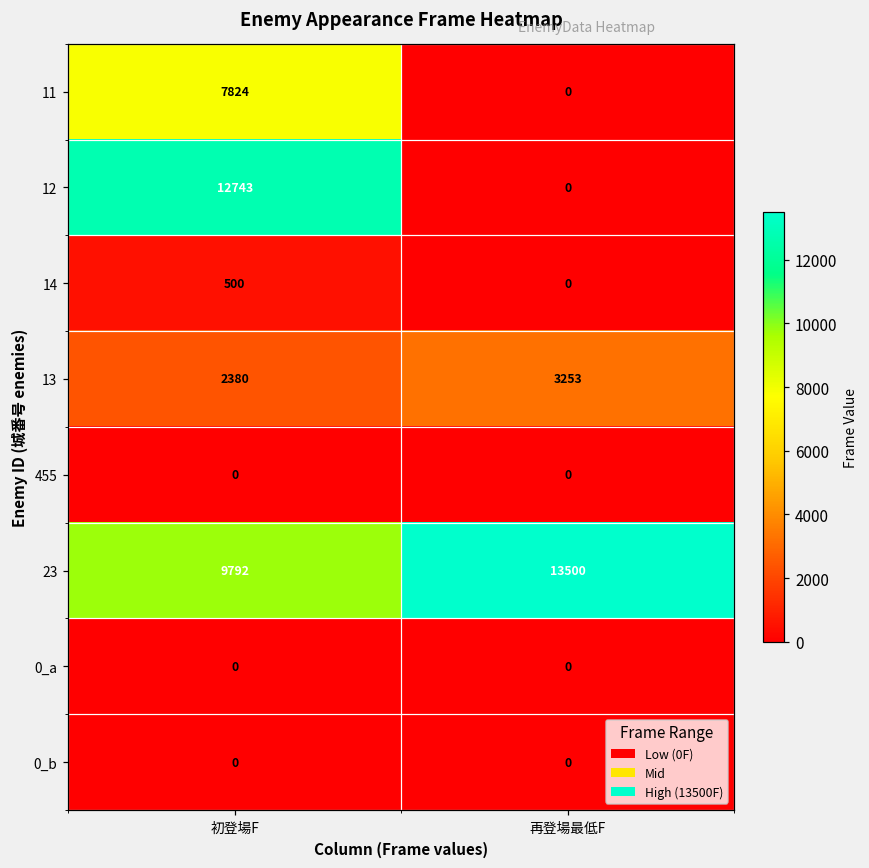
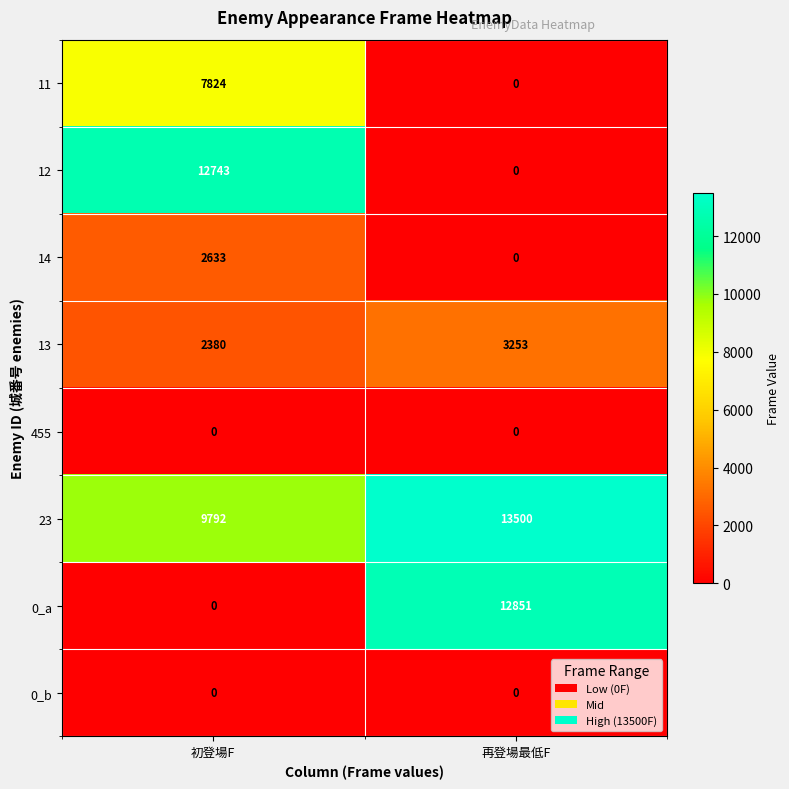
14, 初登場F: 500 -> 2633
0_a, 再登場最低F: 0 -> 12851
